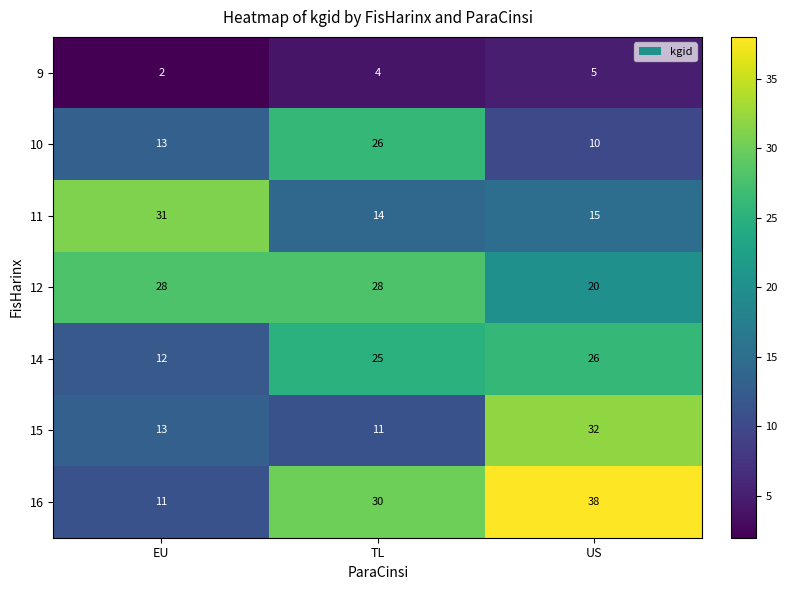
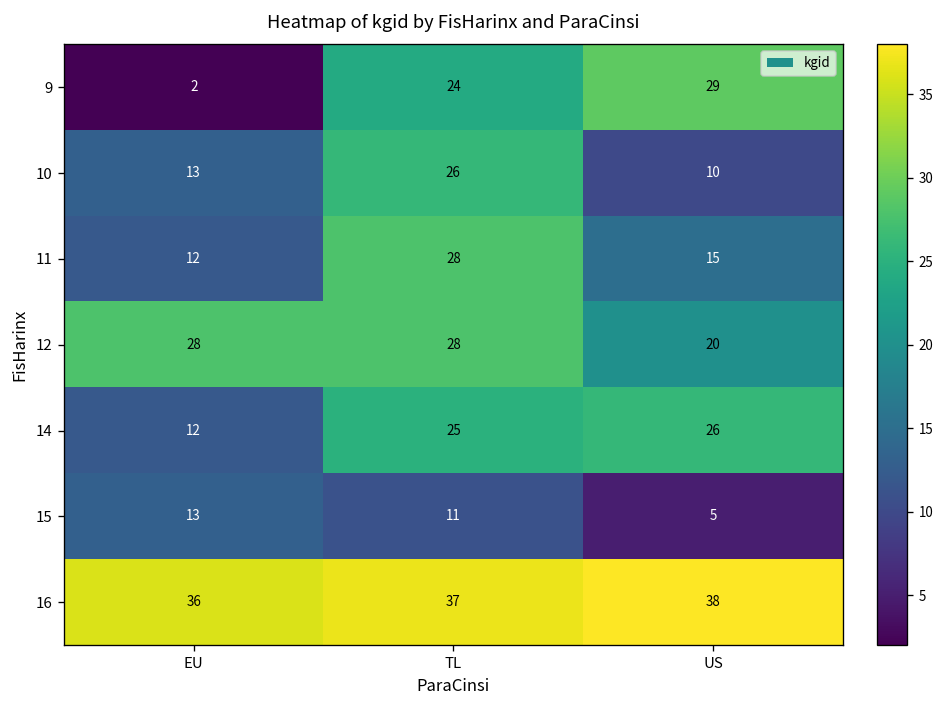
9, TL: 4 -> 24
9, US: 5 -> 29
11, EU: 31 -> 12
11, TL: 14 -> 28
15, US: 32 -> 5
16, EU: 11 -> 36
16, TL: 30 -> 37
